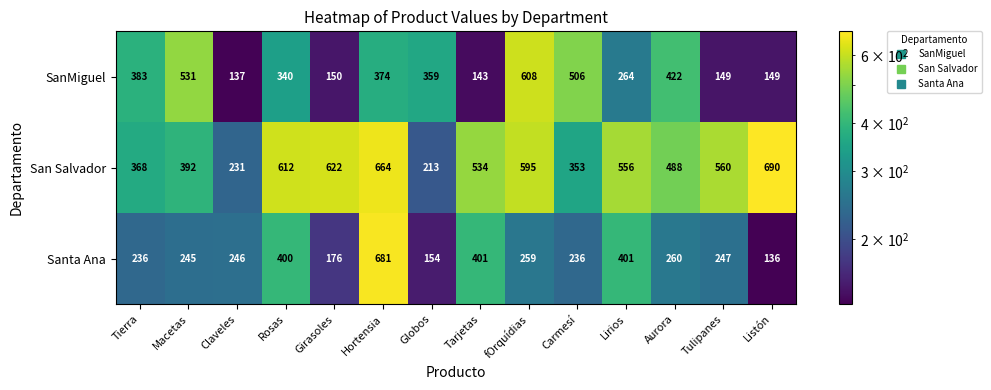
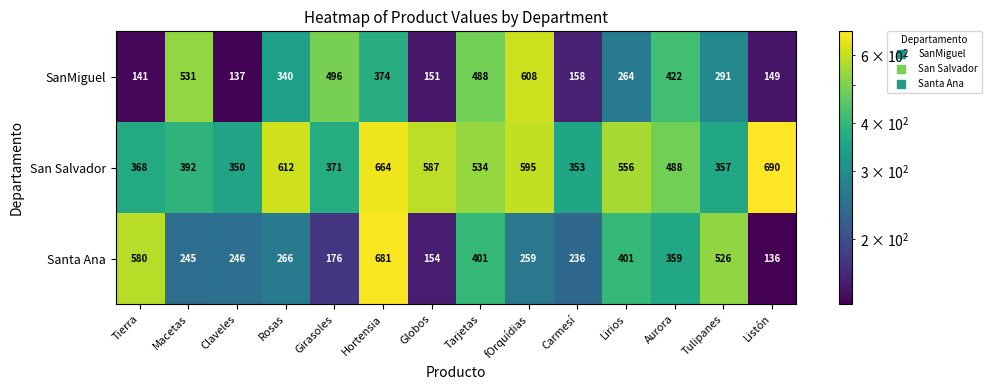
SanMiguel, Tierra: 383 -> 141
SanMiguel, Girasoles: 150 -> 496
SanMiguel, Globos: 359 -> 151
SanMiguel, Tarjetas: 143 -> 488
SanMiguel, Carmesí: 506 -> 158
SanMiguel, Tulipanes: 149 -> 291
San Salvador, Claveles: 231 -> 350
San Salvador, Girasoles: 622 -> 371
San Salvador, Globos: 213 -> 587
San Salvador, Tulipanes: 560 -> 357
Santa Ana, Tierra: 236 -> 580
Santa Ana, Rosas: 400 -> 266
Santa Ana, Aurora: 260 -> 359
Santa Ana, Tulipanes: 247 -> 526
